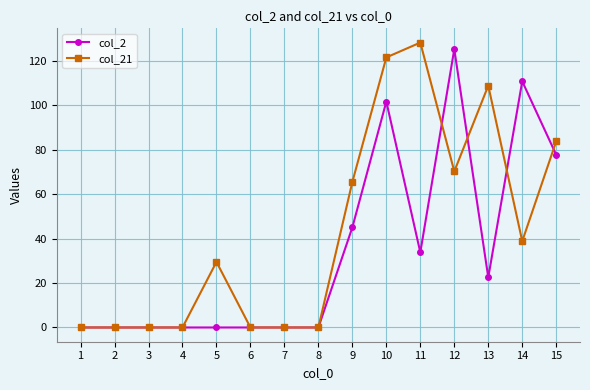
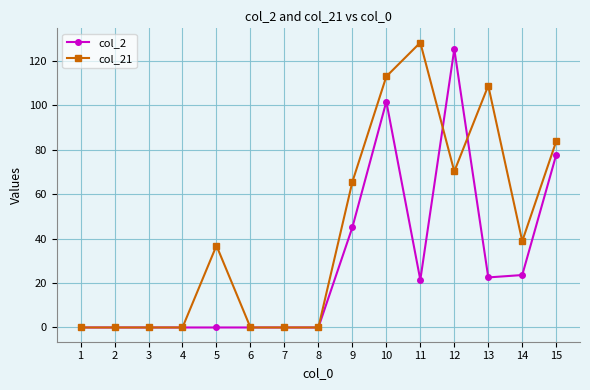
col_21, 5: 30 -> 37
col_21, 10: 122 -> 113
col_2, 11: 34 -> 21
col_2, 14: 111 -> 24
